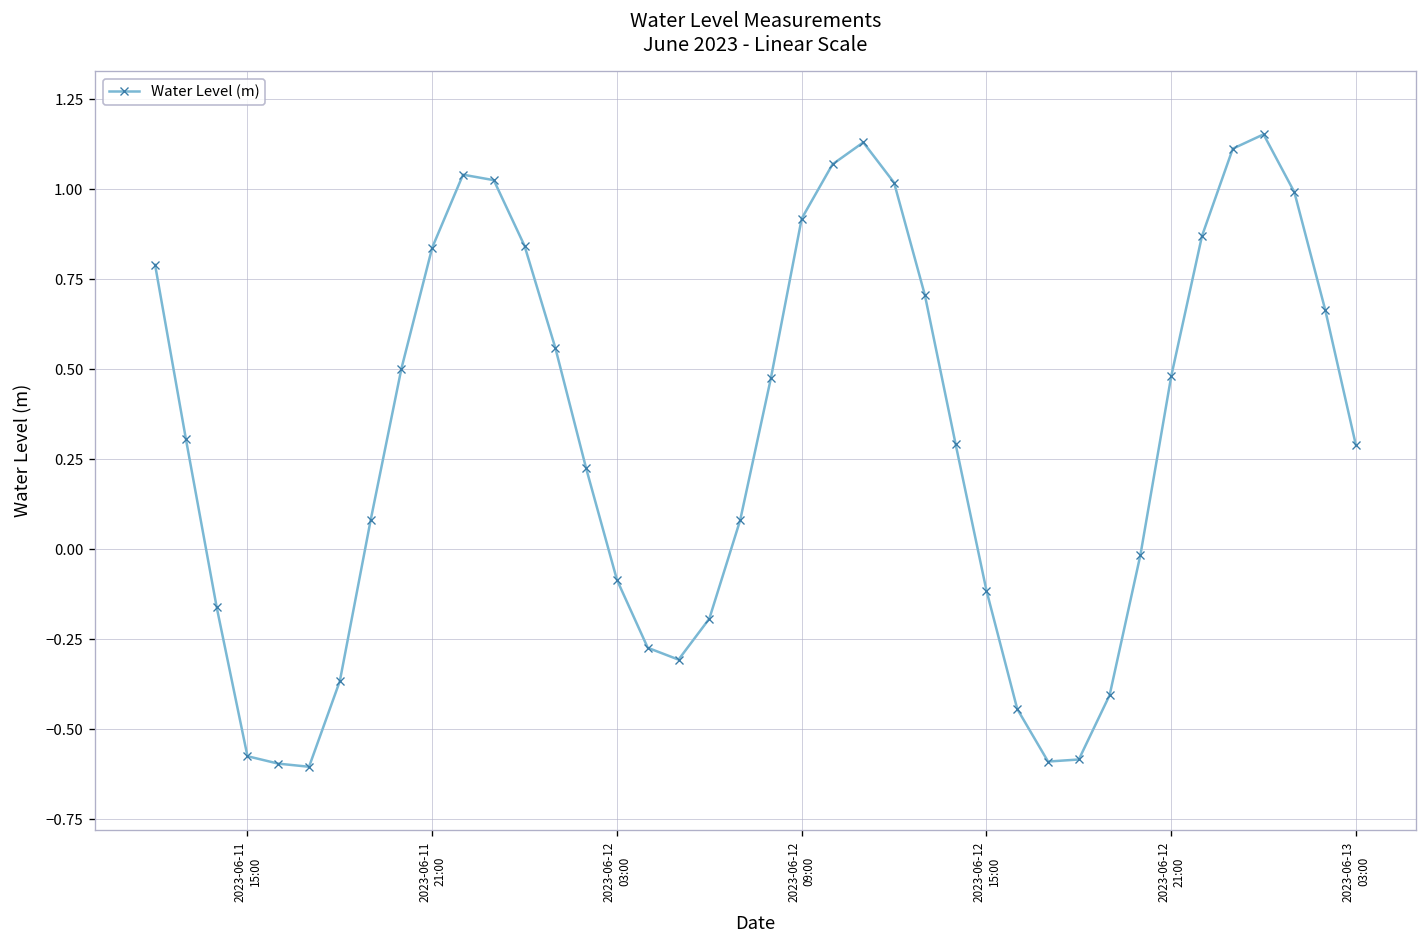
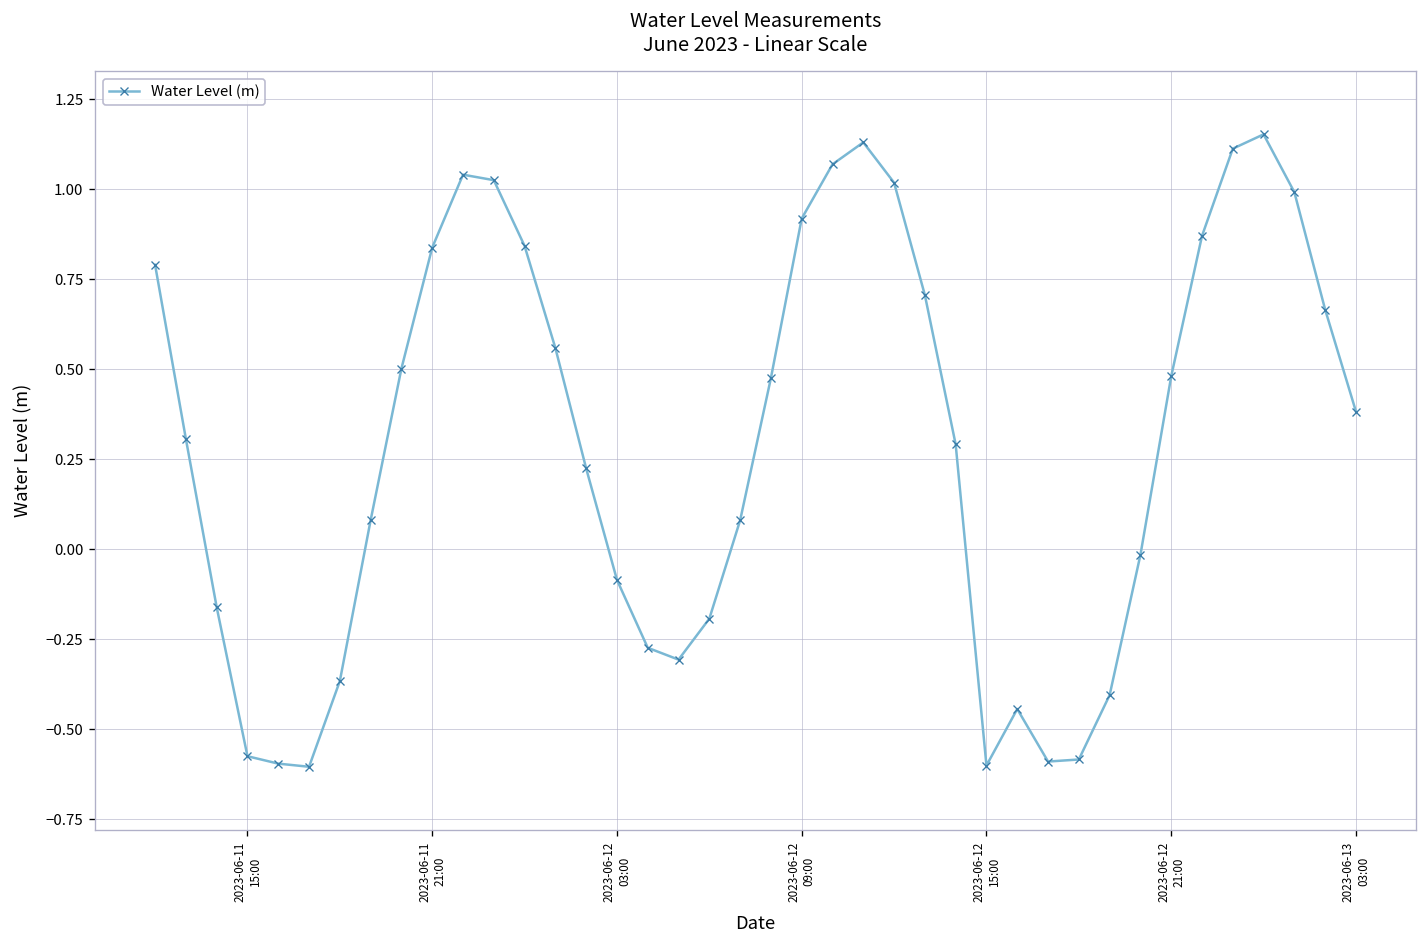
2023-06-12 15:00: -0.11 -> -0.60
2023-06-13 03:00: 0.29 -> 0.38
